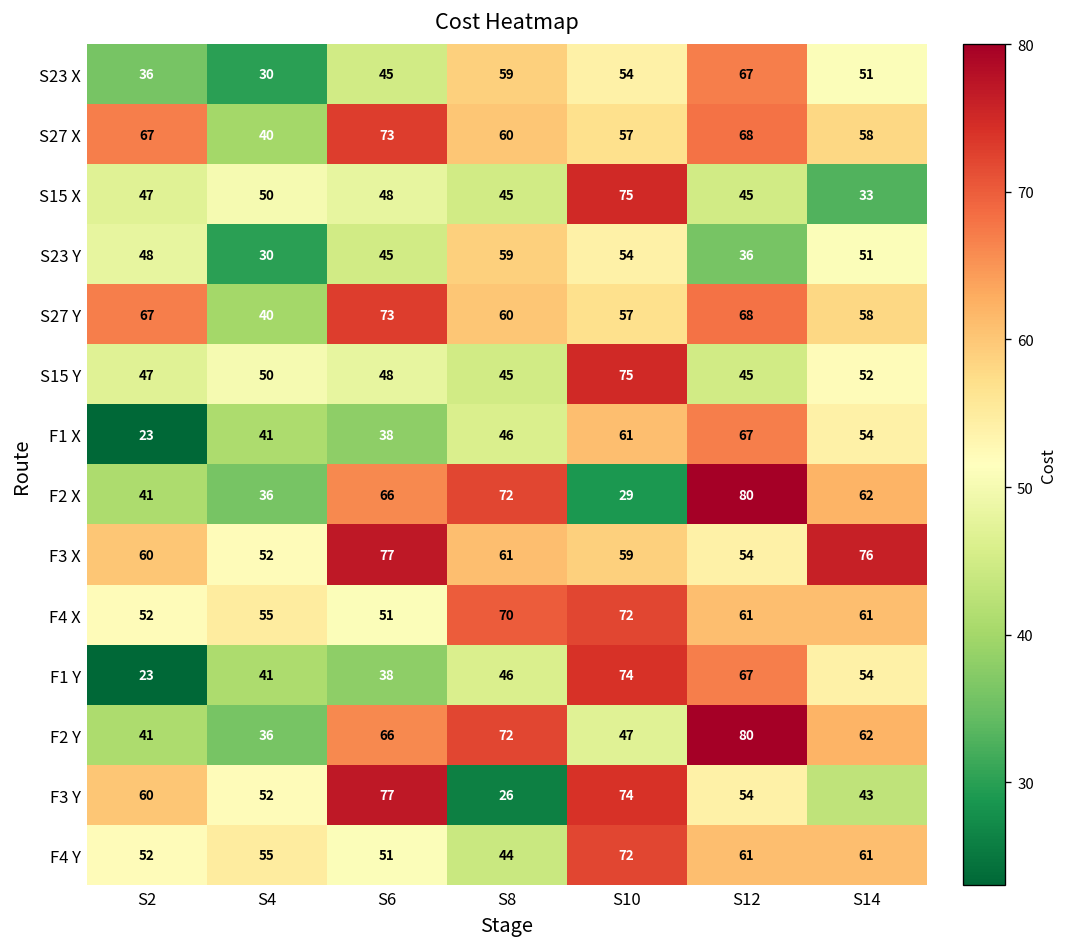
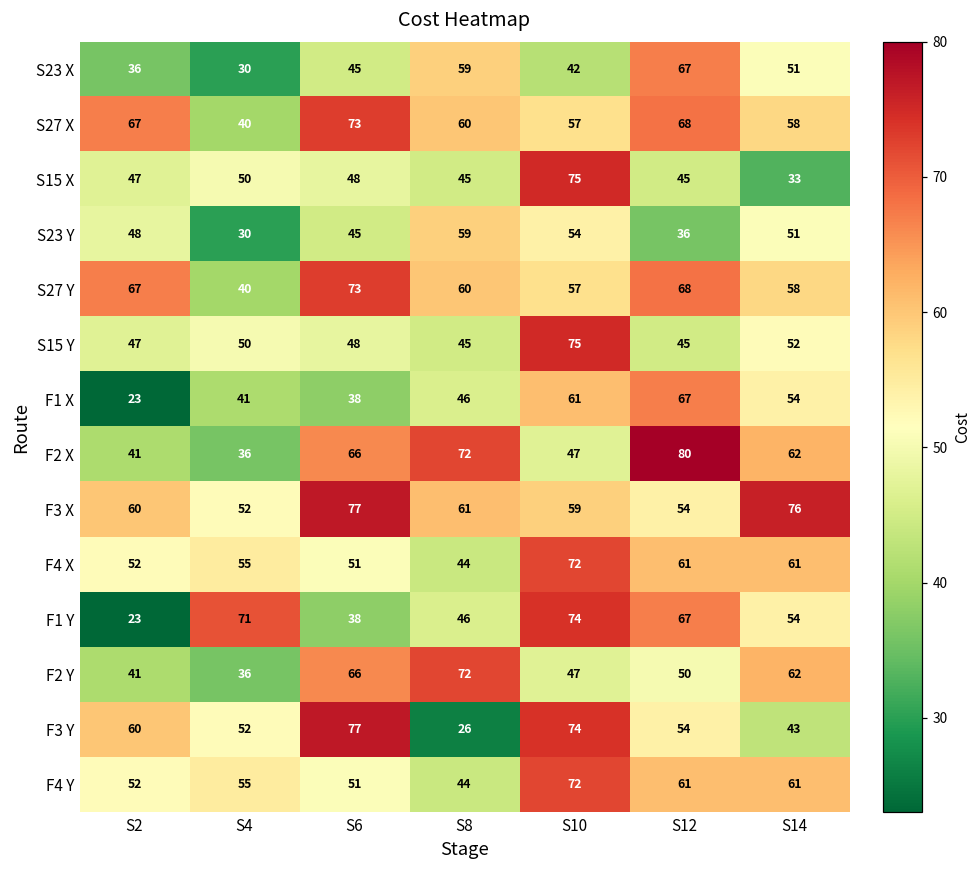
S23 X, S10: 54 -> 42
F2 X, S10: 29 -> 47
F4 X, S8: 70 -> 44
F1 Y, S4: 41 -> 71
F2 Y, S12: 80 -> 50
